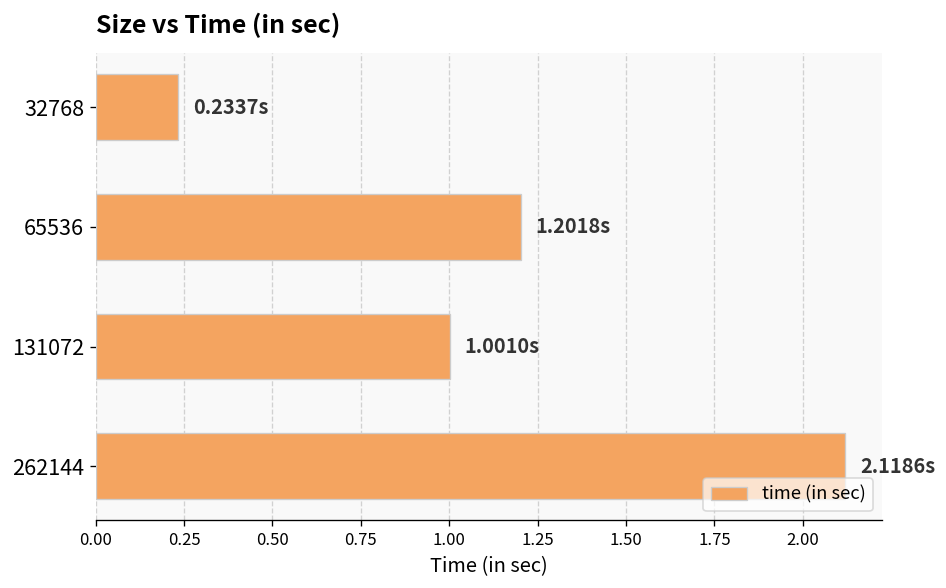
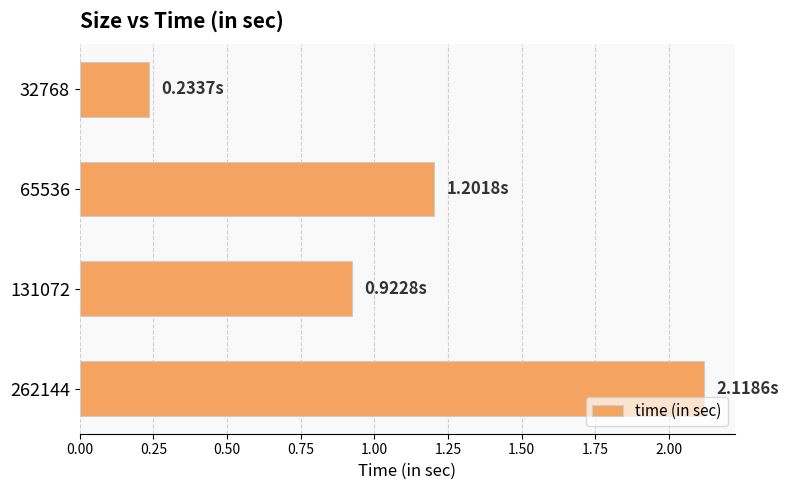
131072: 1.0010s -> 0.9228s
